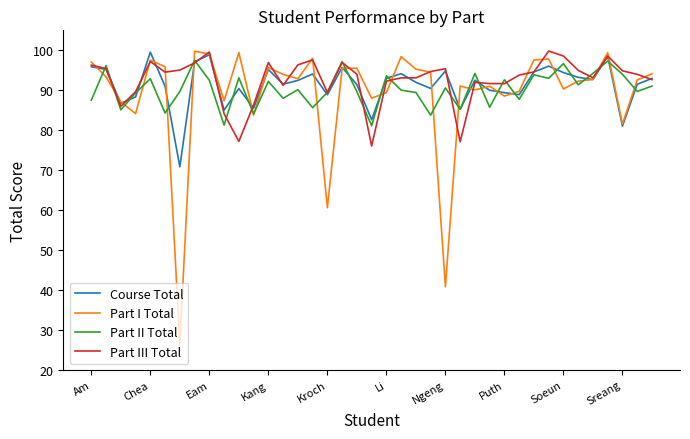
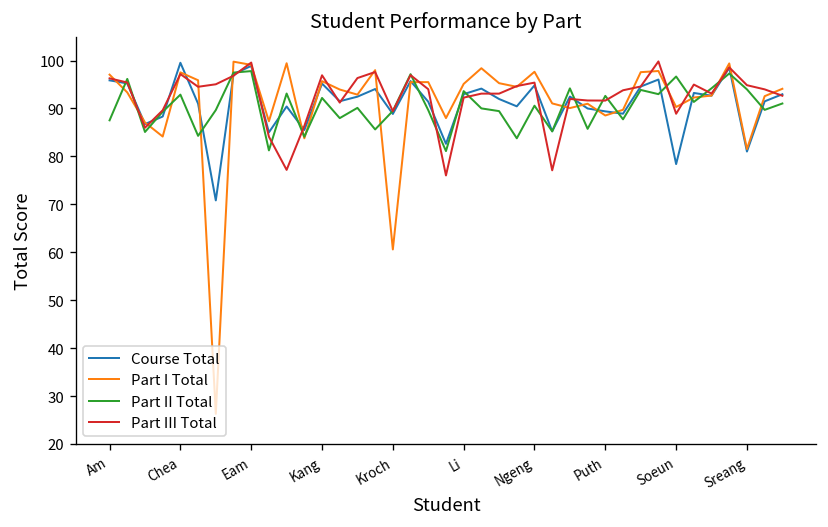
Part II Total, Eam: 93 -> 98
Part I Total, Li: 89 -> 95
Part I Total, Ngeng: 41 -> 98
Course Total, Soeun: 94 -> 78
Part III Total, Soeun: 99 -> 89
